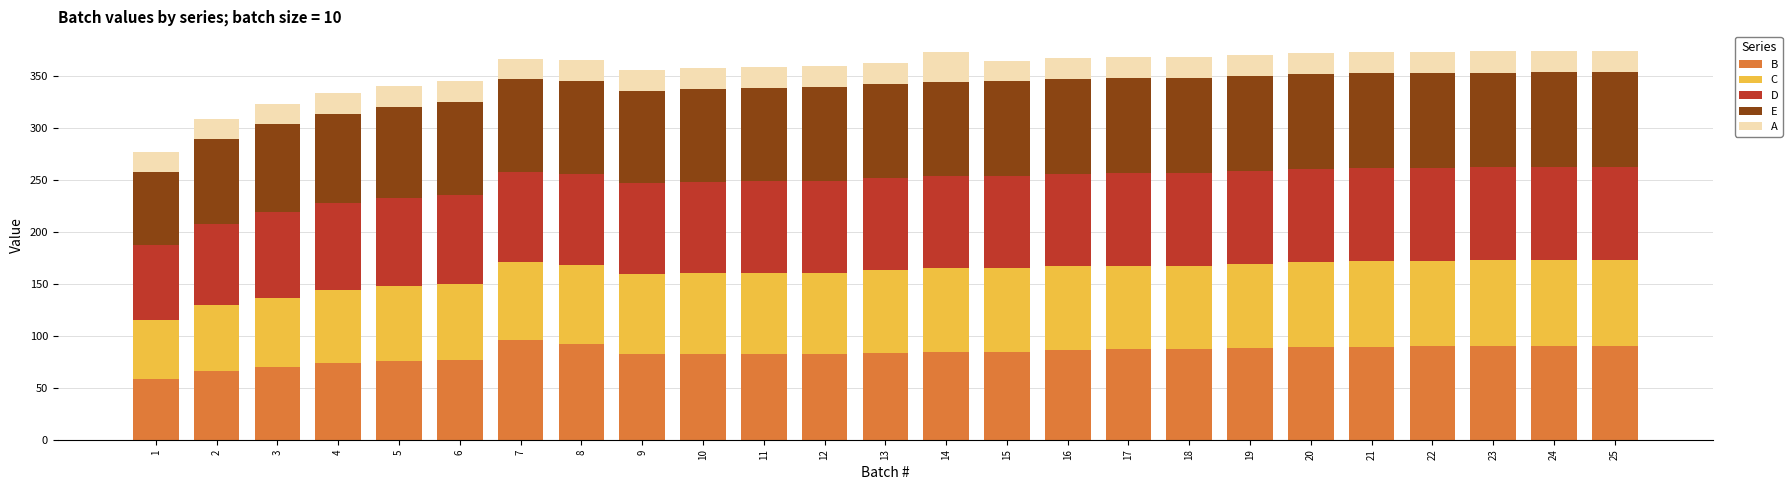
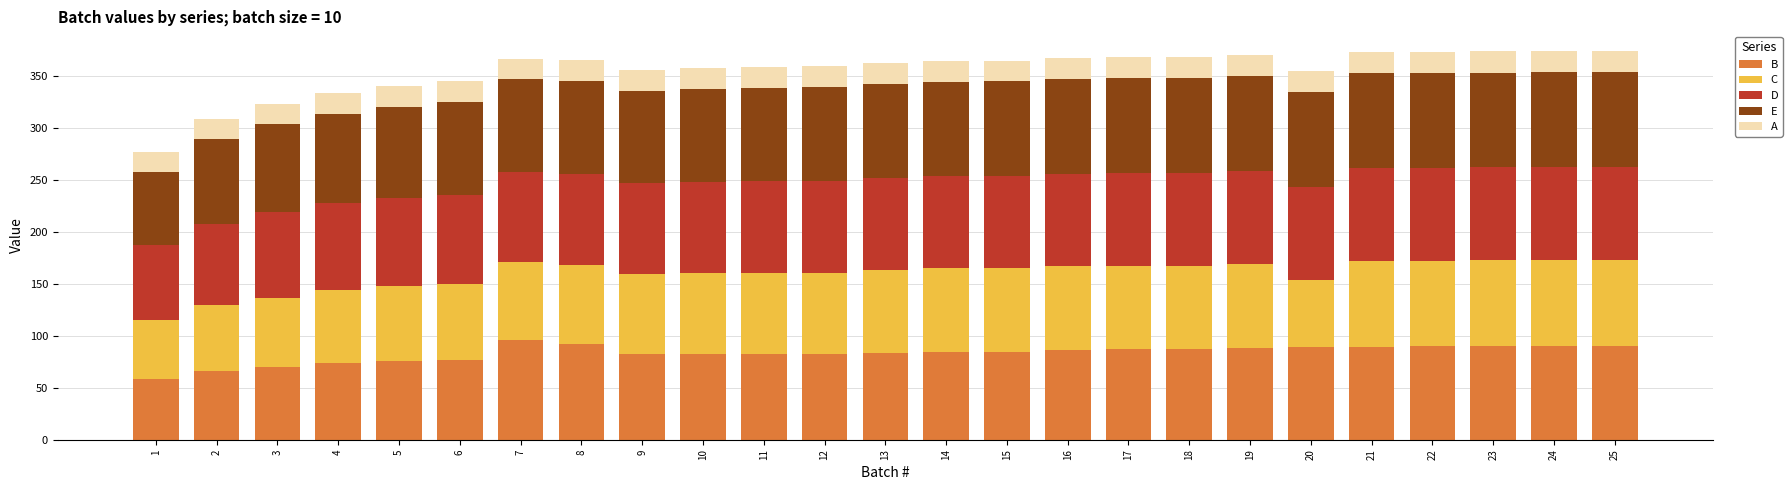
A, 14: 28 -> 20
C, 20: 82 -> 65
